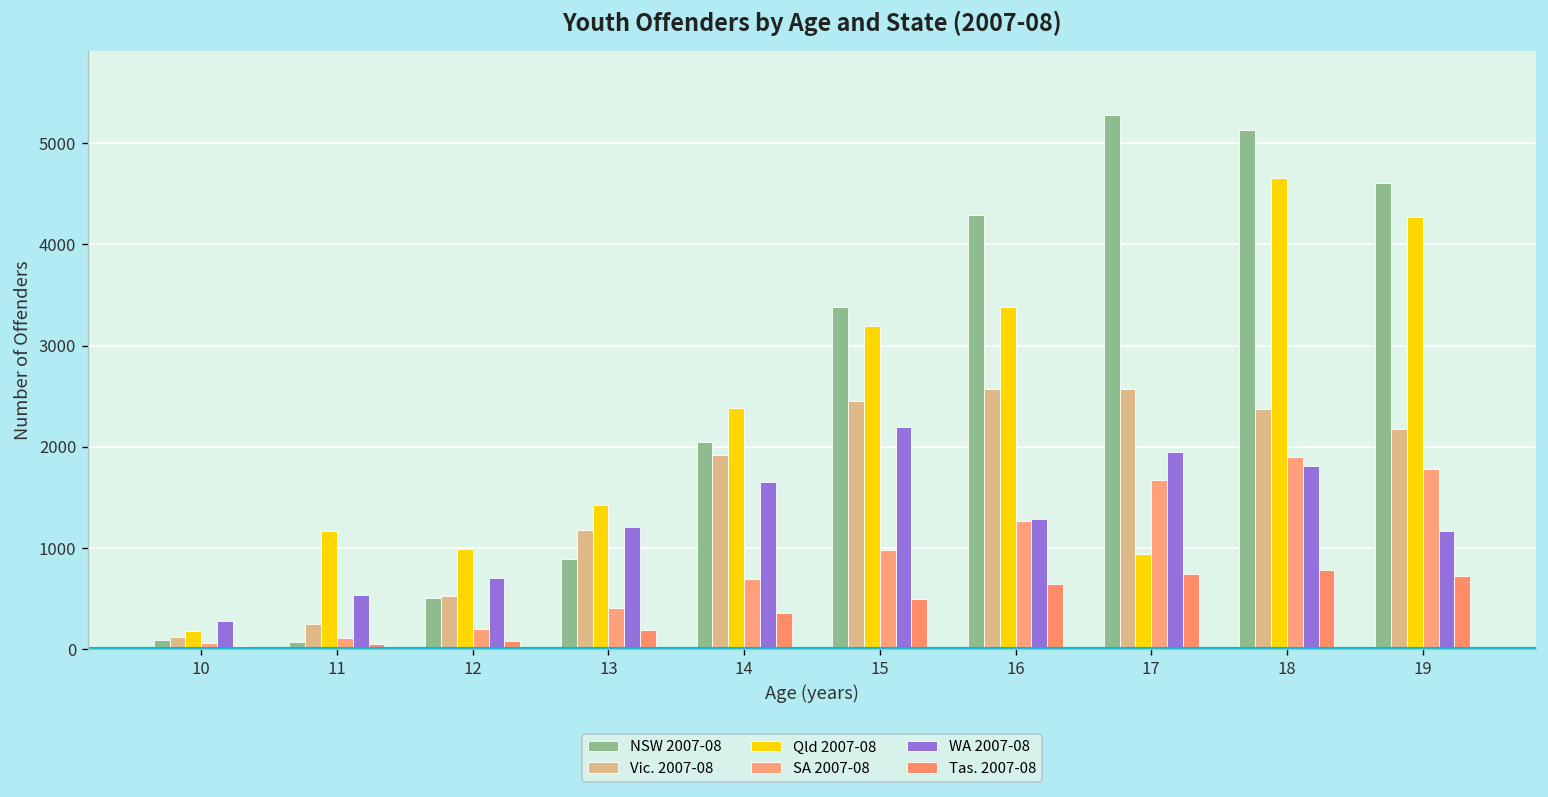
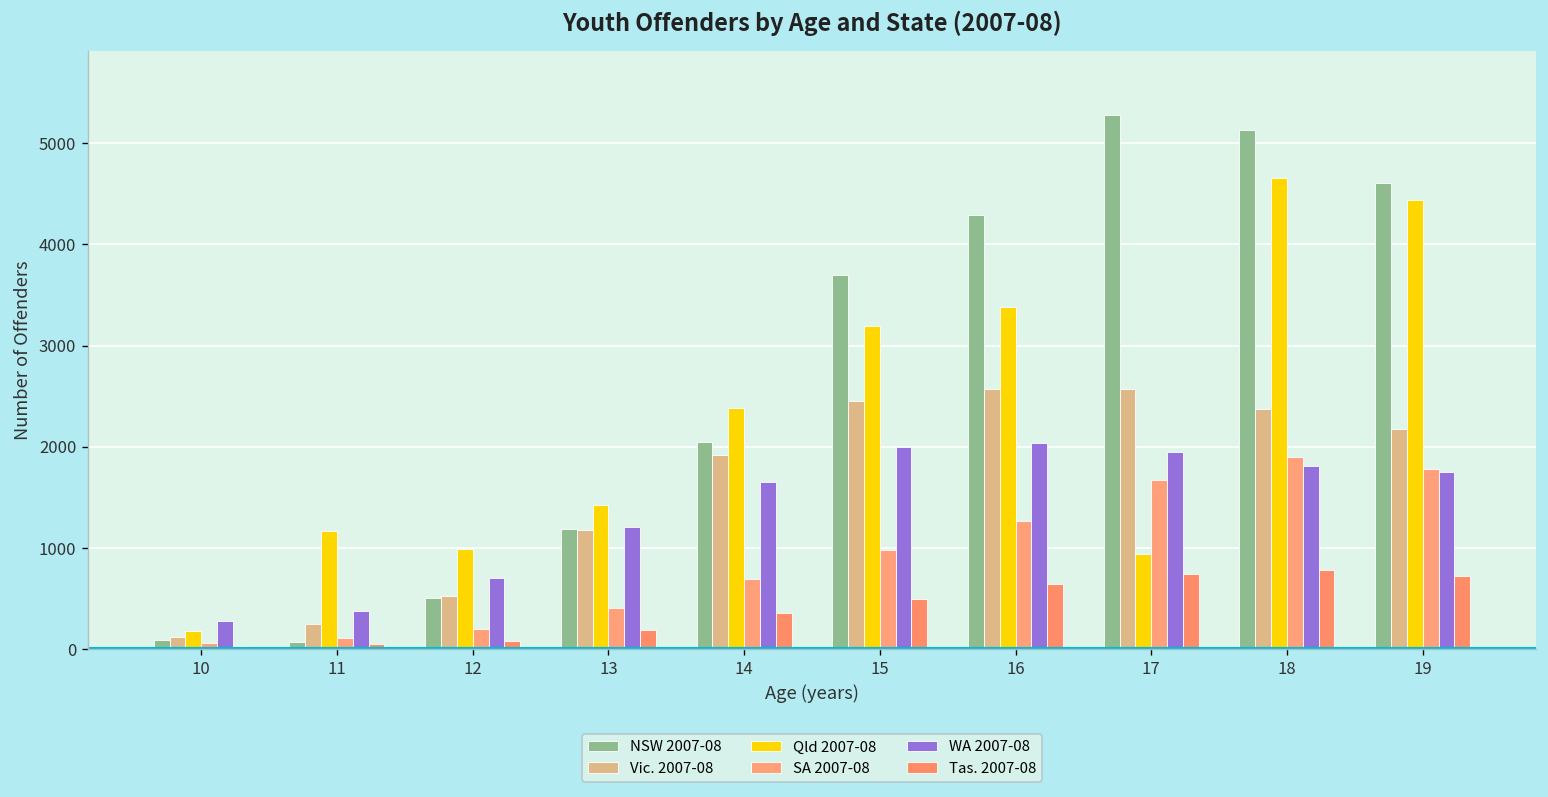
WA 2007-08, 11: 500 -> 400
NSW 2007-08, 13: 900 -> 1200
NSW 2007-08, 15: 3400 -> 3700
WA 2007-08, 15: 2200 -> 2000
WA 2007-08, 16: 1300 -> 2000
Qld 2007-08, 19: 4300 -> 4400
WA 2007-08, 19: 1200 -> 1800
